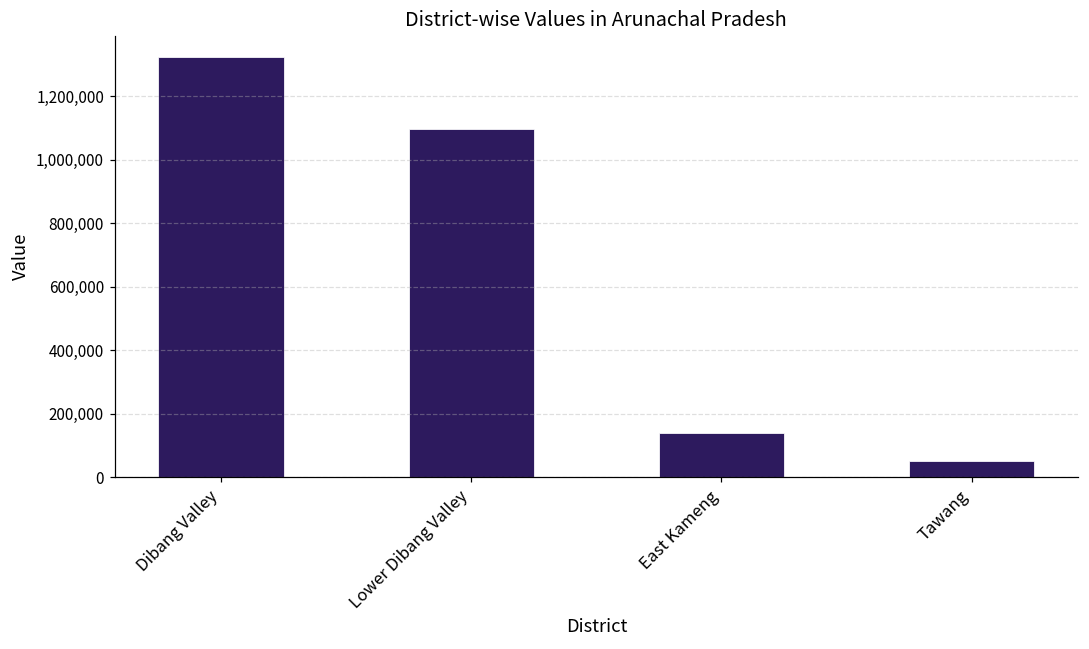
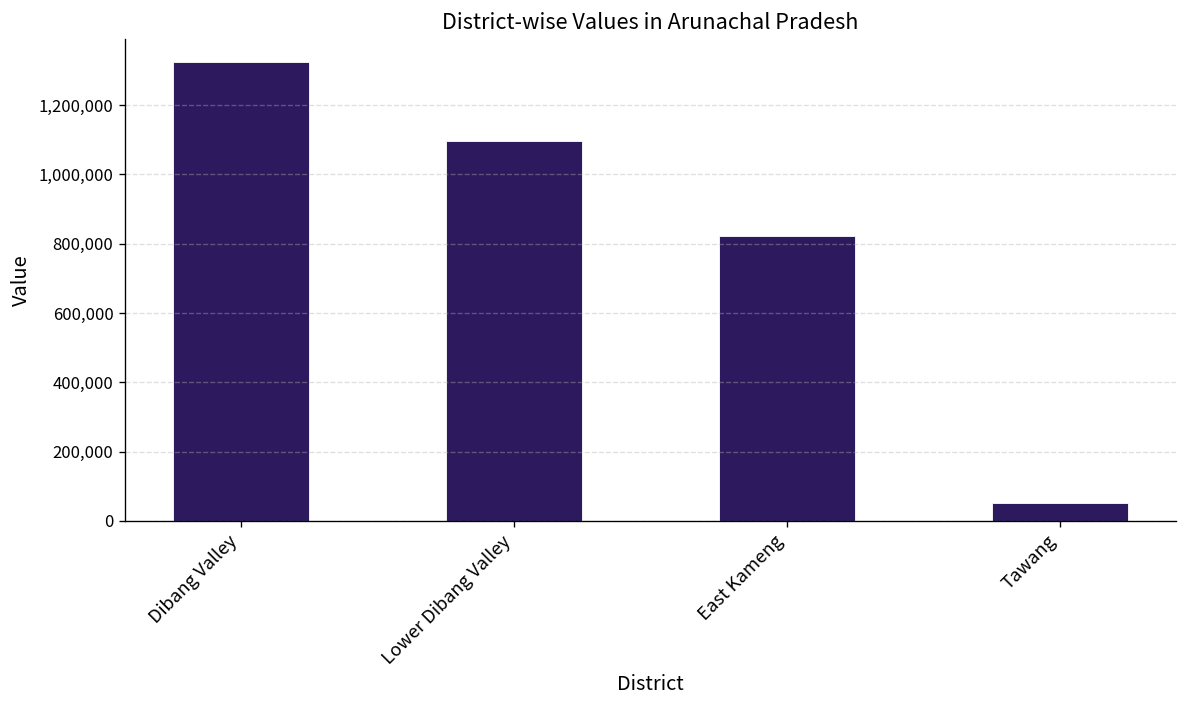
East Kameng: 140,000 -> 820,000
